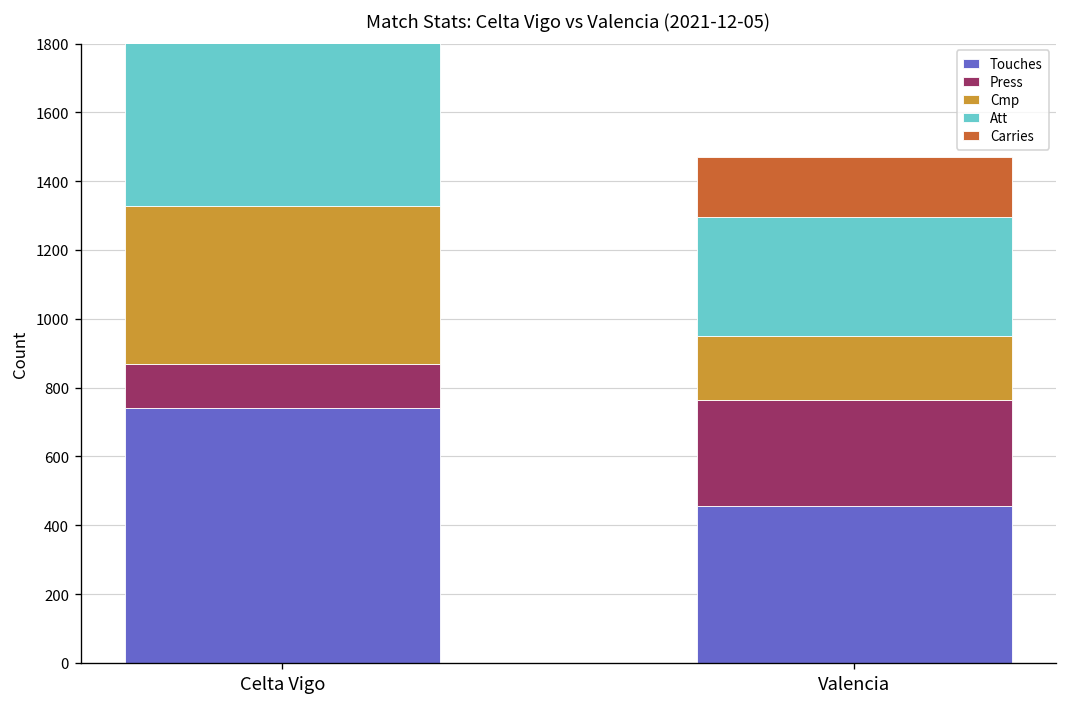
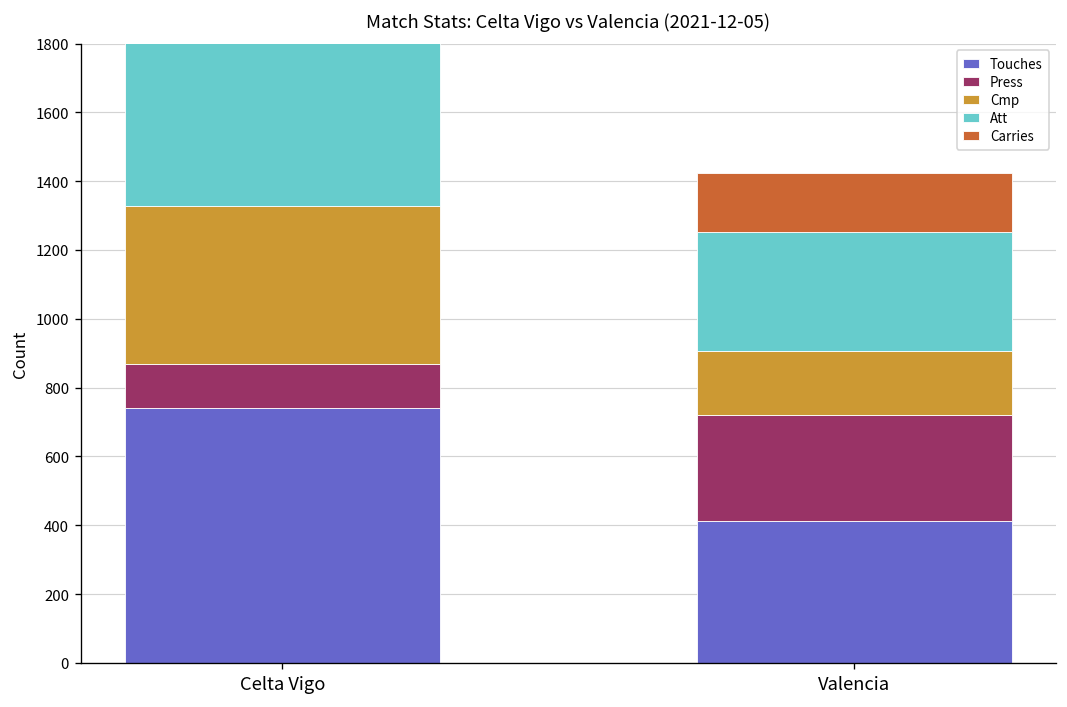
Touches, Valencia: 460 -> 410
